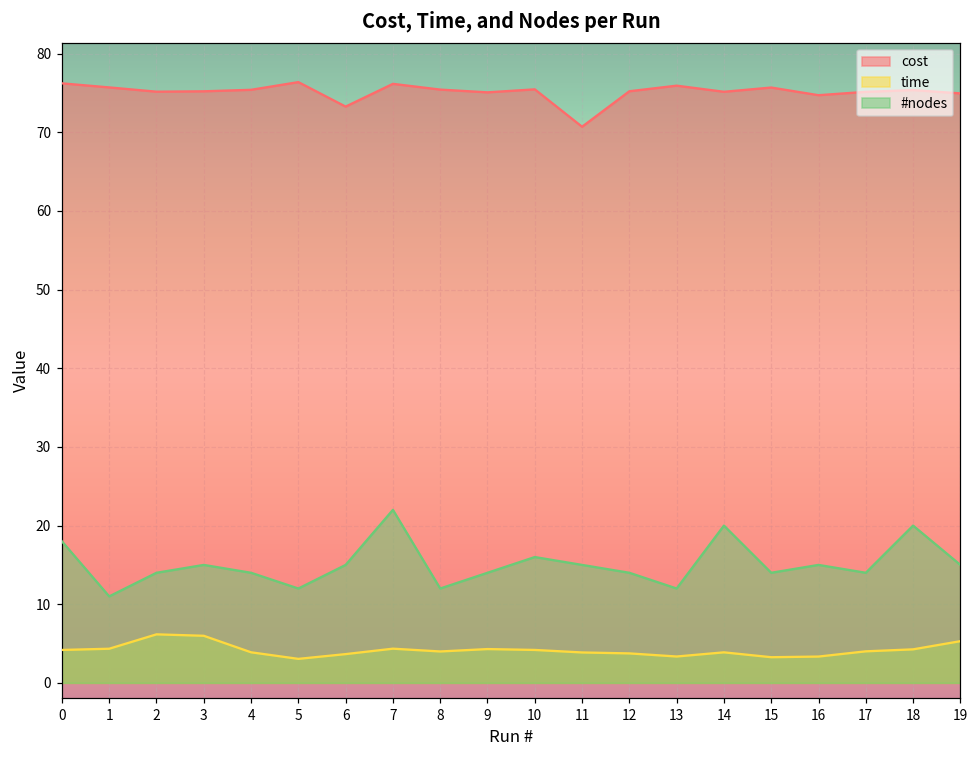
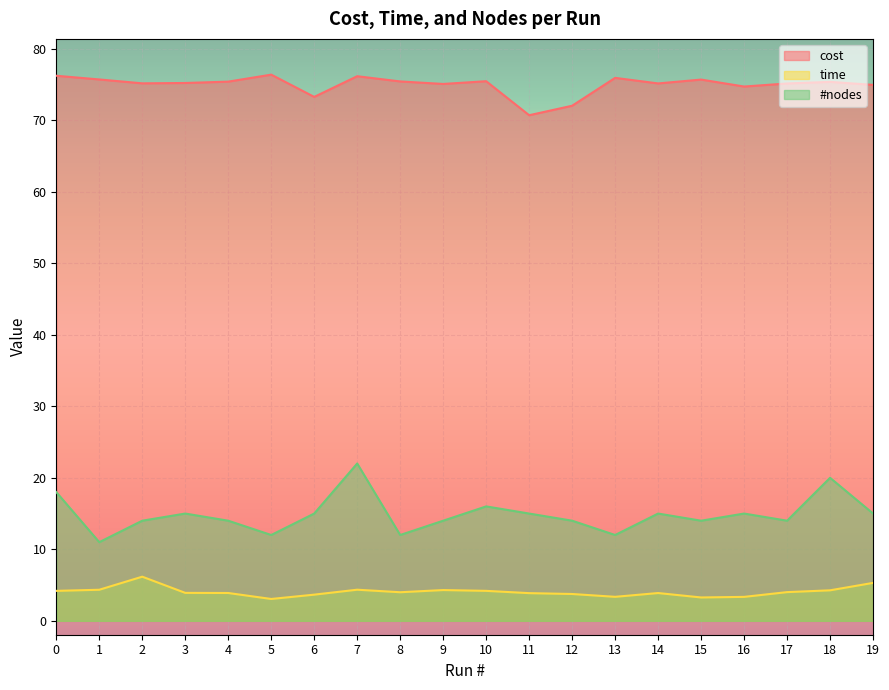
time, 3: 6 -> 4
cost, 12: 75 -> 72
#nodes, 14: 20 -> 15
